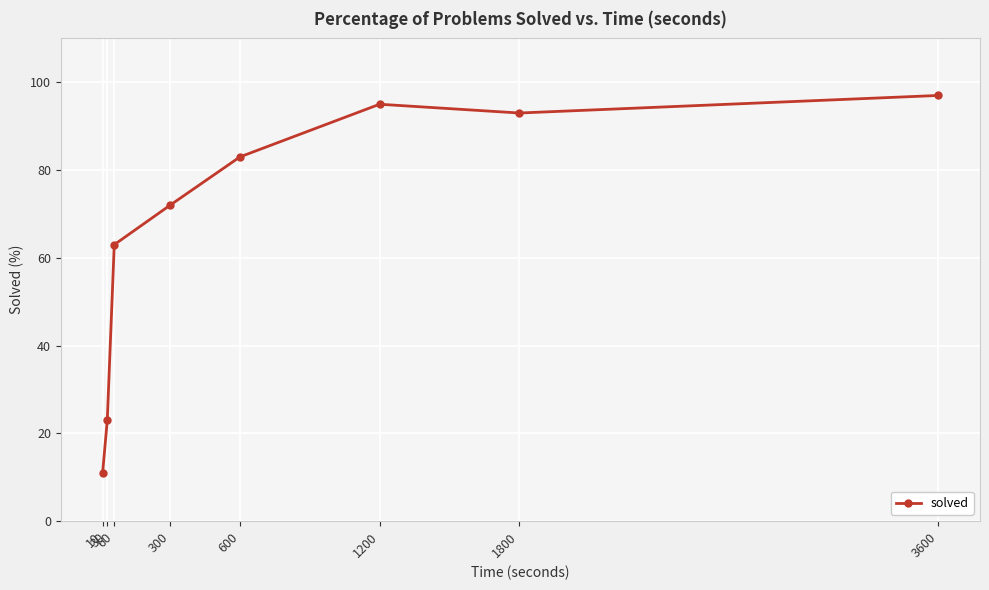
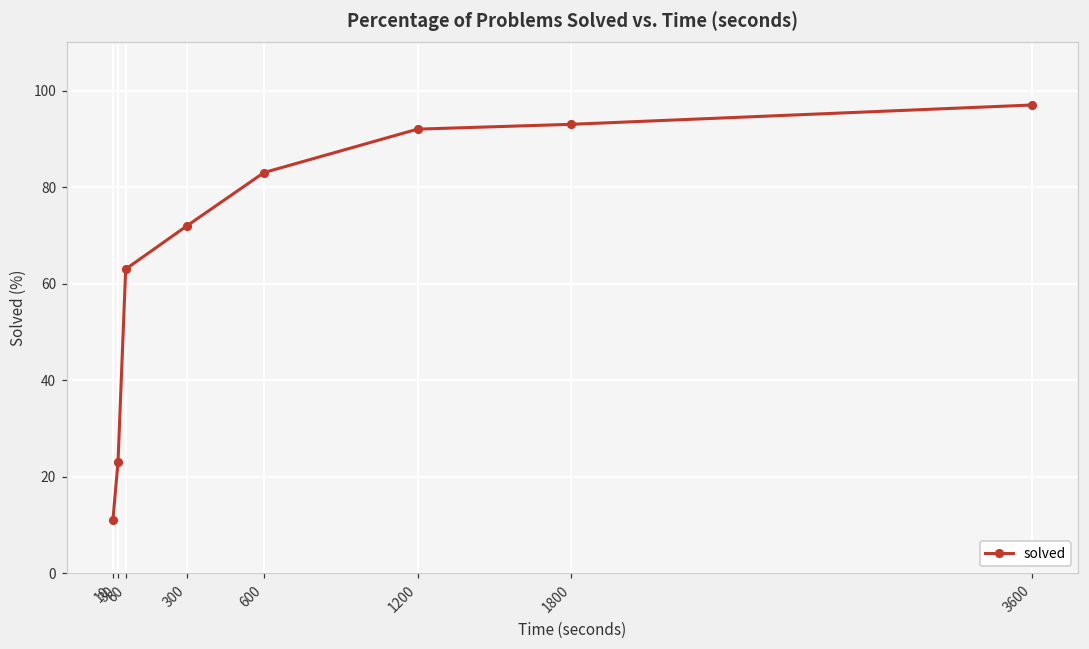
1200: 95 -> 92
